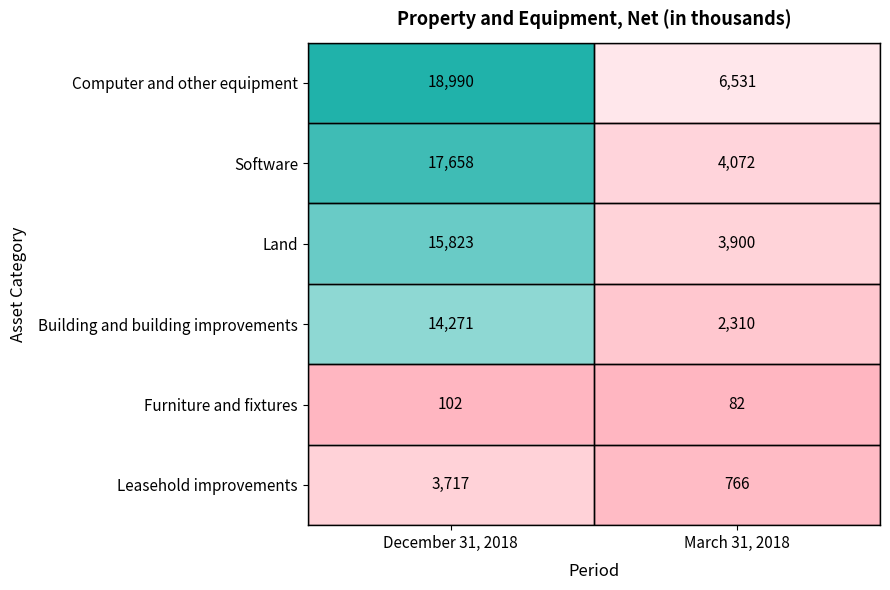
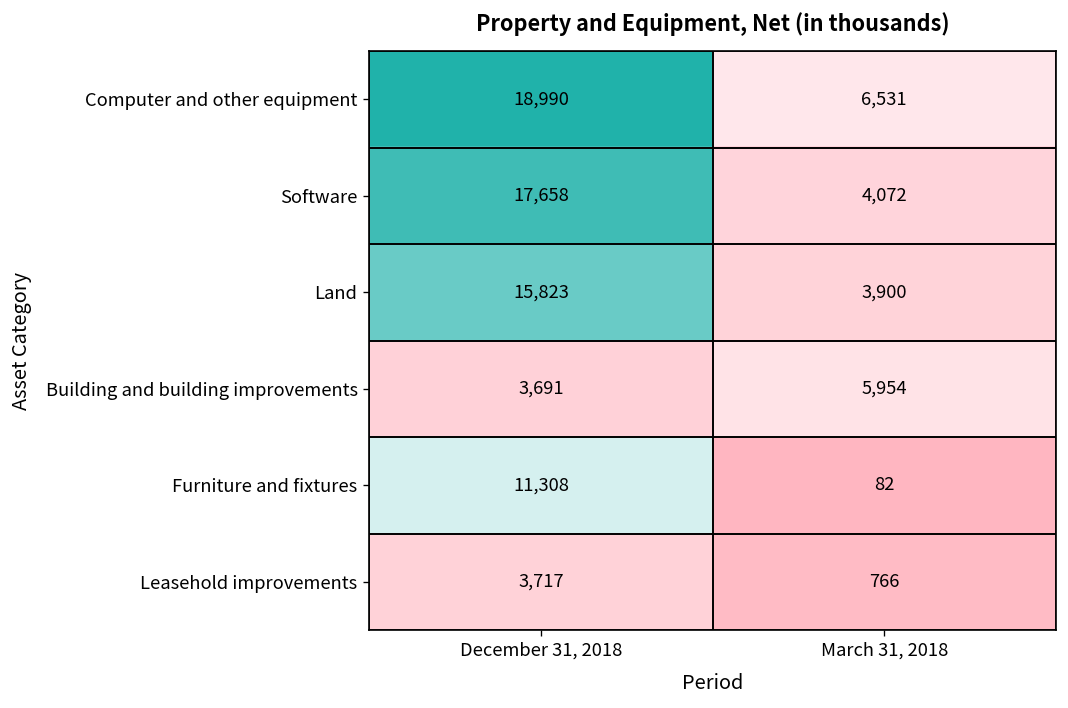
Building and building improvements, December 31, 2018: 14,271 -> 3,691
Building and building improvements, March 31, 2018: 2,310 -> 5,954
Furniture and fixtures, December 31, 2018: 102 -> 11,308
